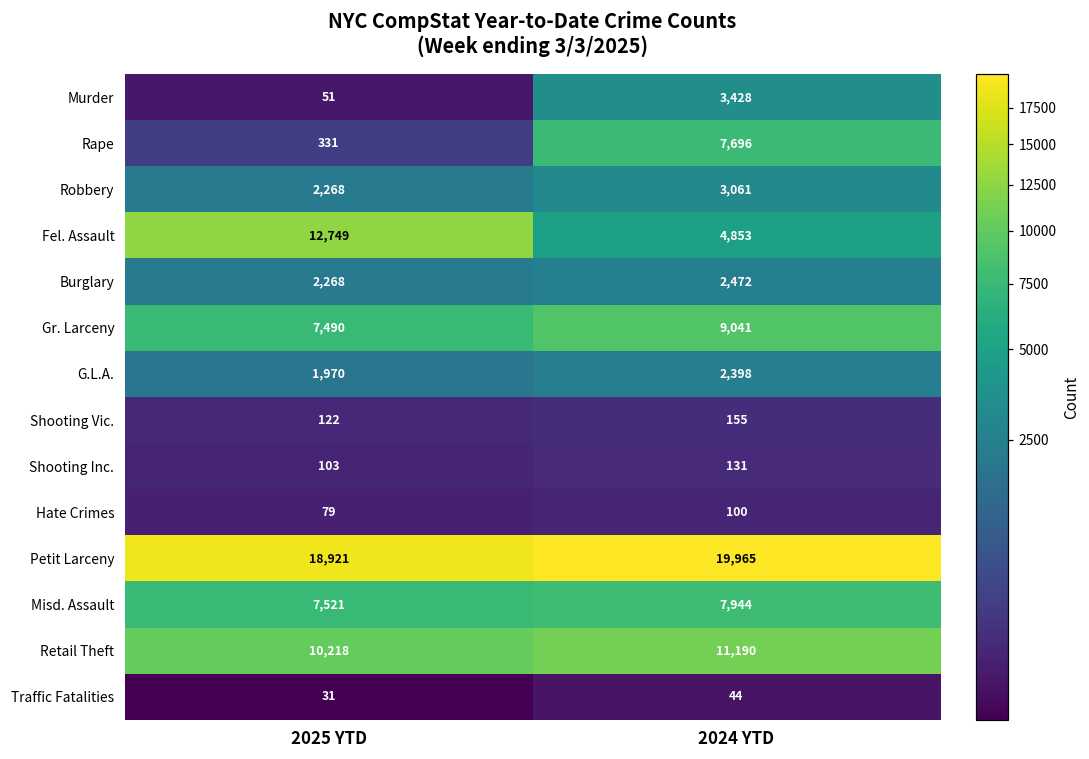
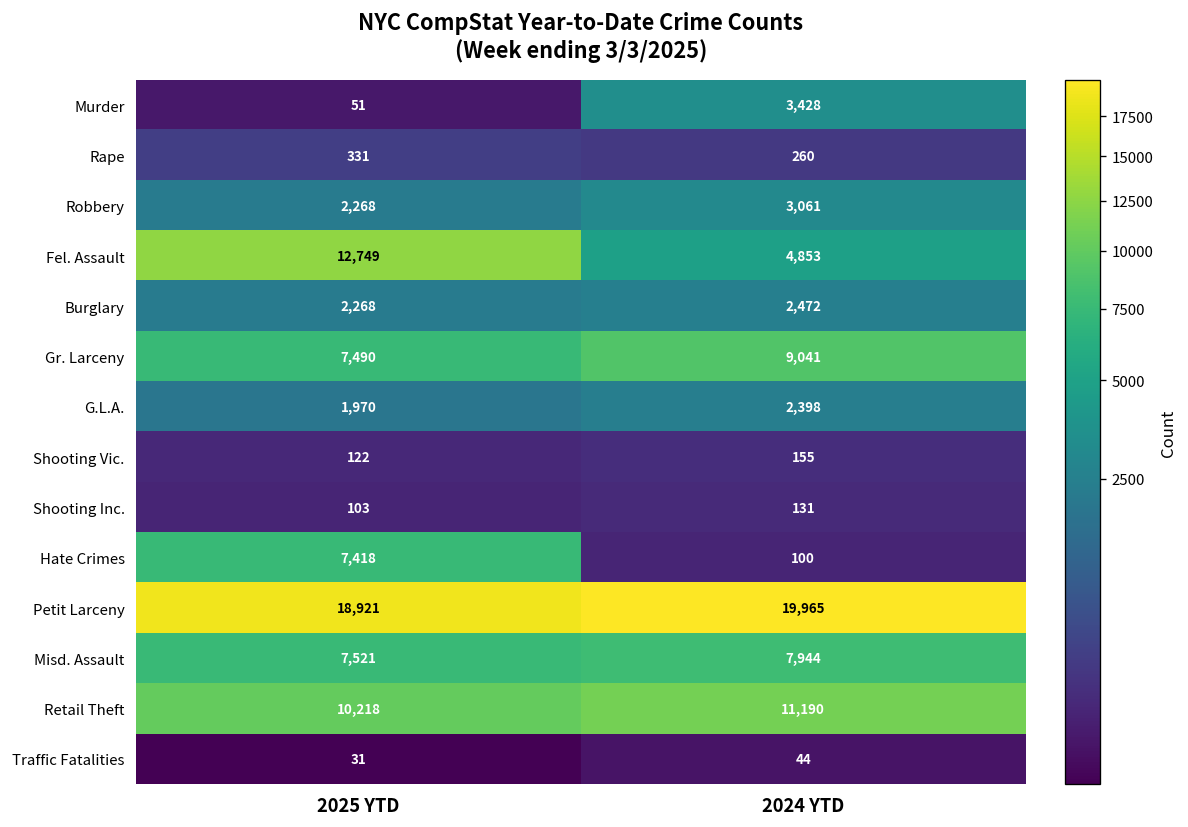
Rape, 2024 YTD: 7,696 -> 260
Hate Crimes, 2025 YTD: 79 -> 7,418
